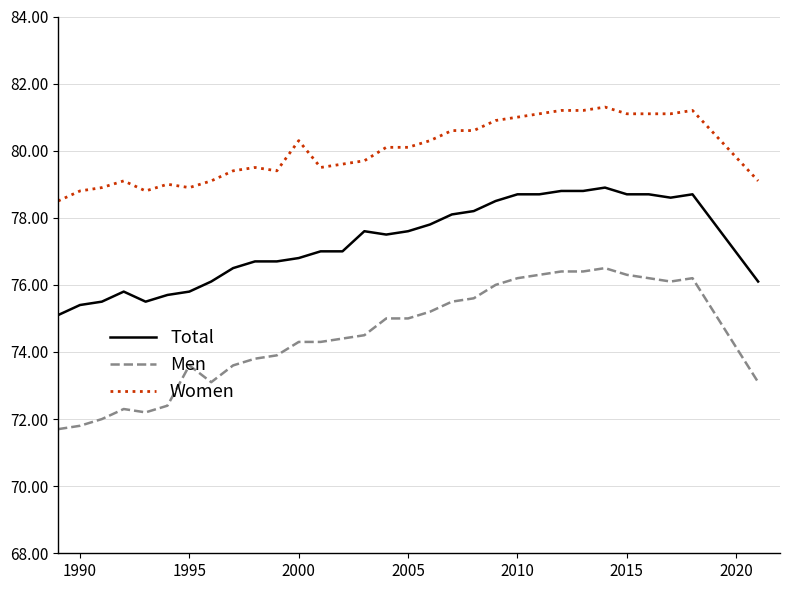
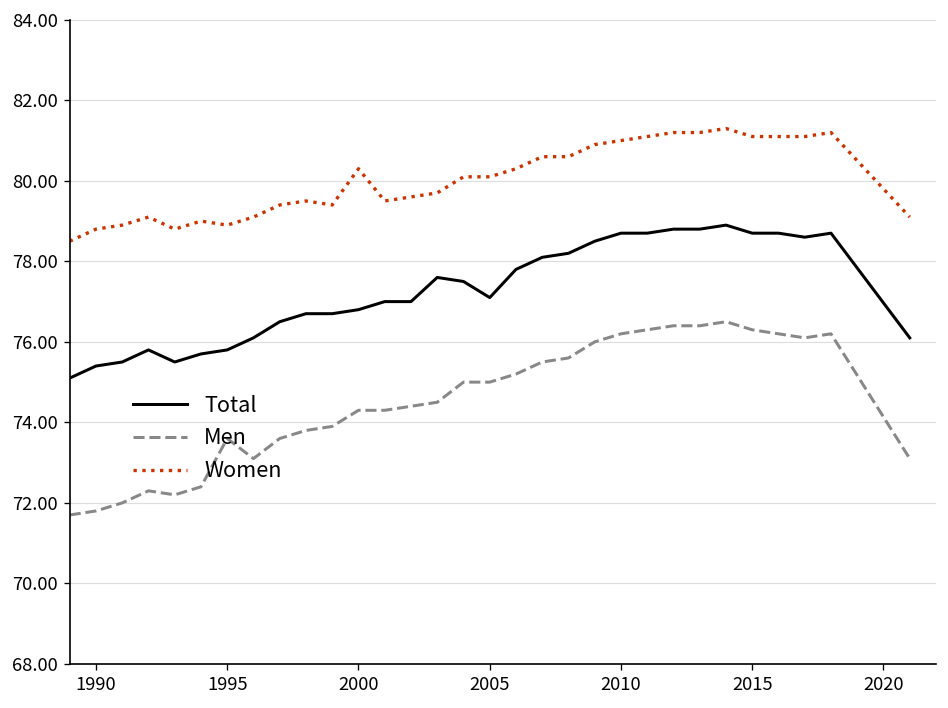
Total, 2005: 77.6 -> 77.1
